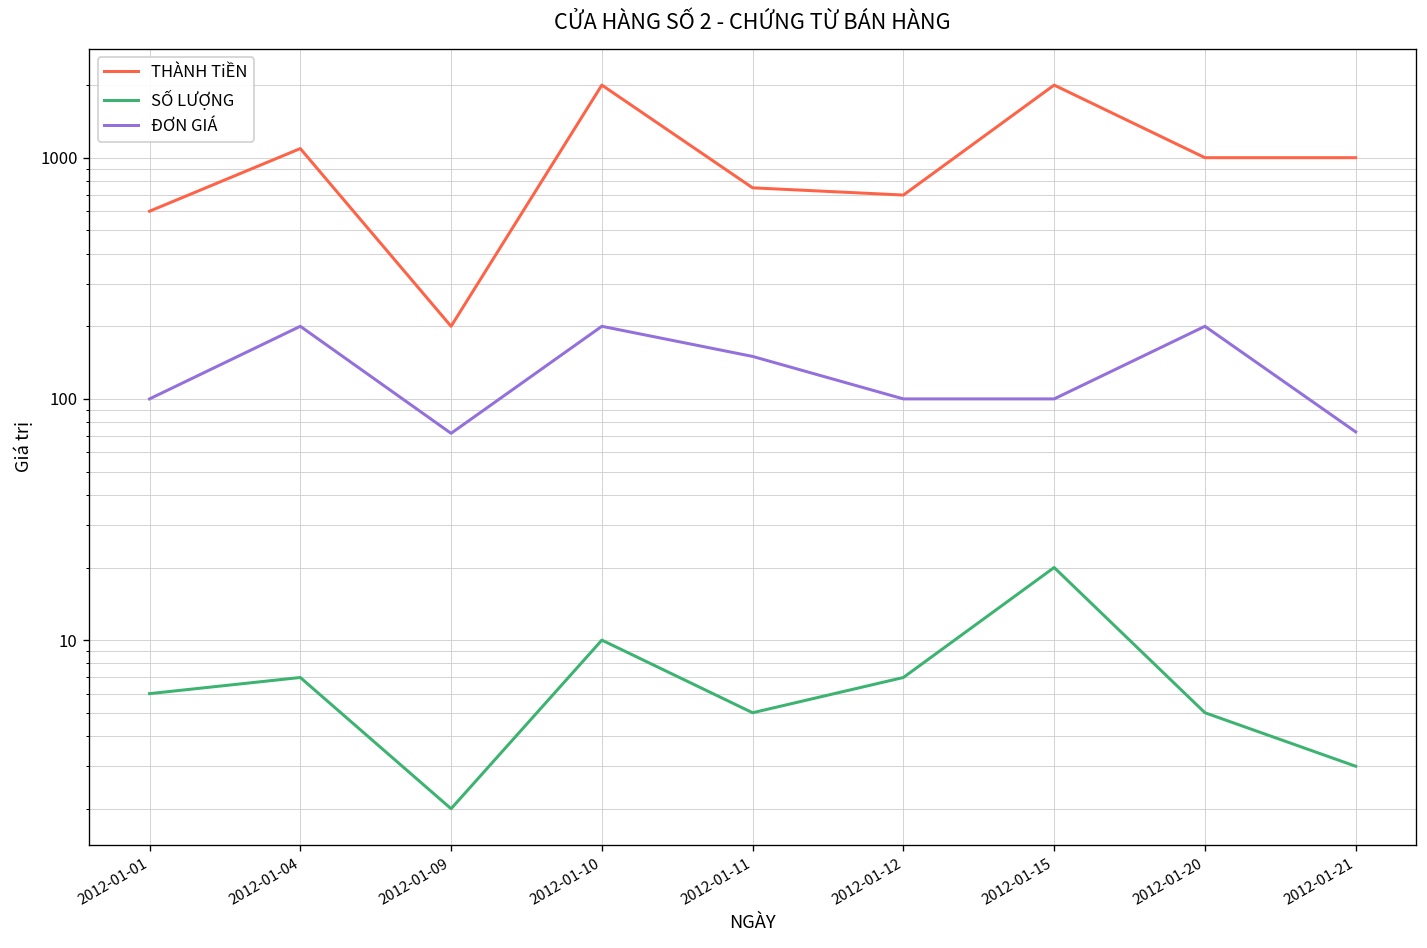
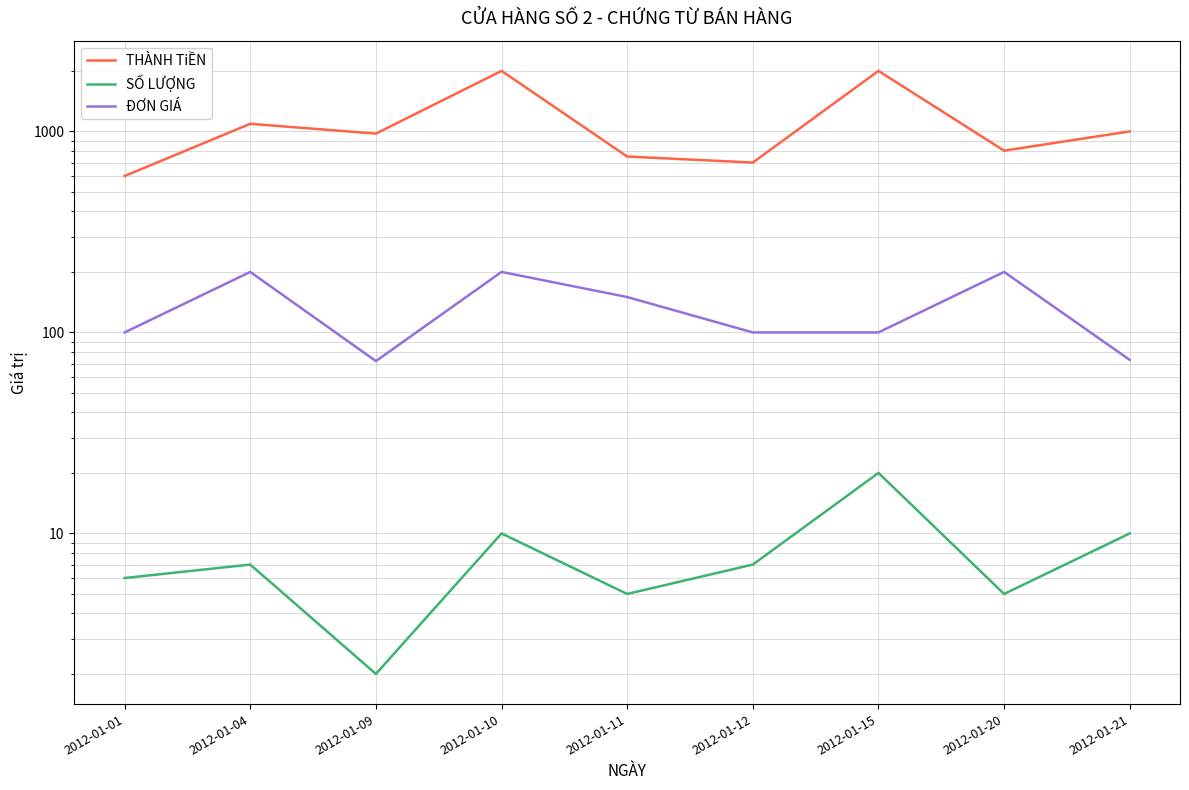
THÀNH TiỀN, 2012-01-09: 200 -> 1000
THÀNH TiỀN, 2012-01-20: 1000 -> 800
SỐ LƯỢNG, 2012-01-21: 3 -> 10
